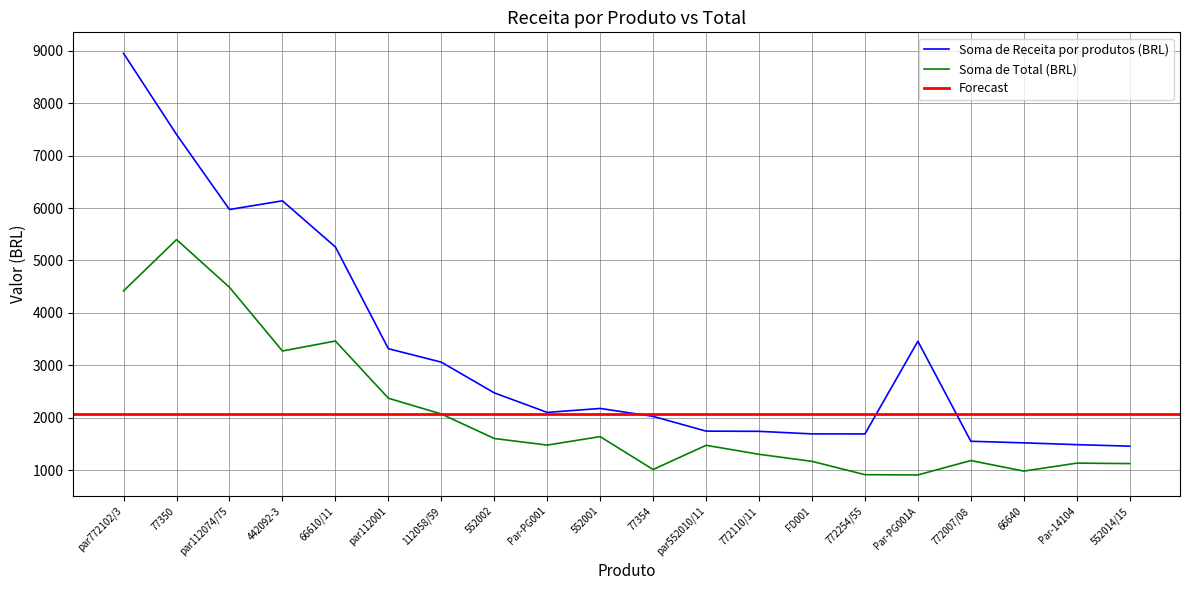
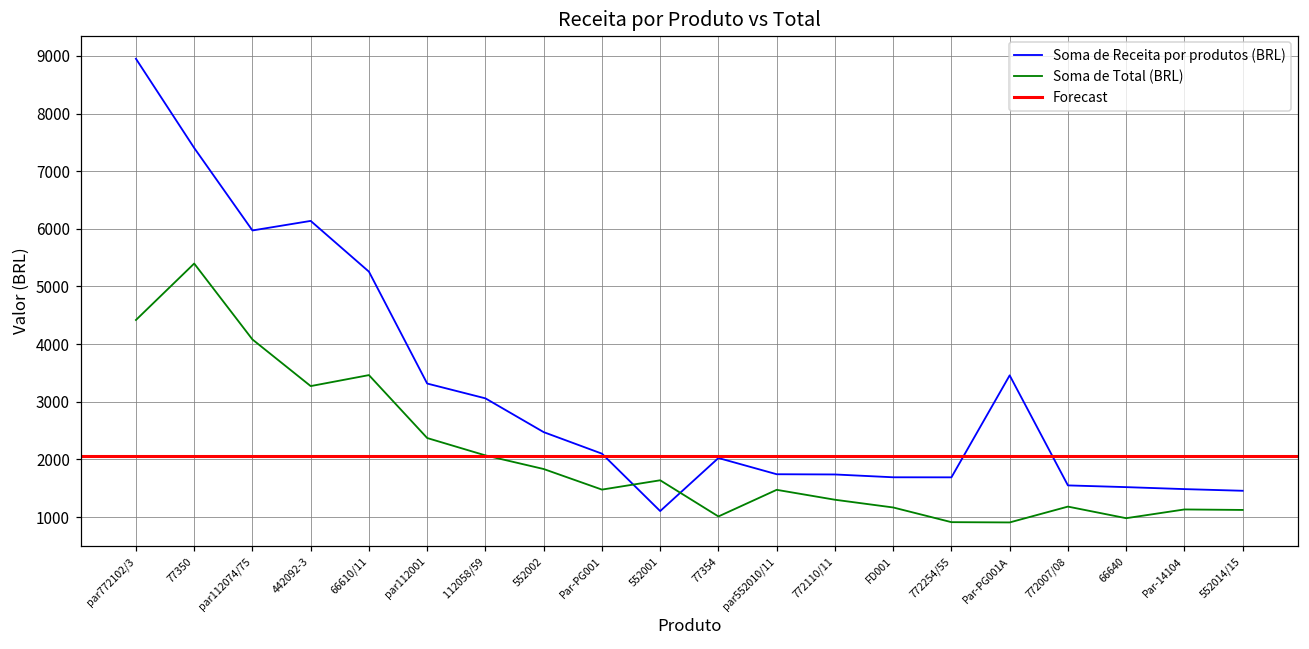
Soma de Total (BRL), par112074/75: 4500 -> 4100
Soma de Total (BRL), 552002: 1600 -> 1800
Soma de Receita por produtos (BRL), 552001: 2200 -> 1100
